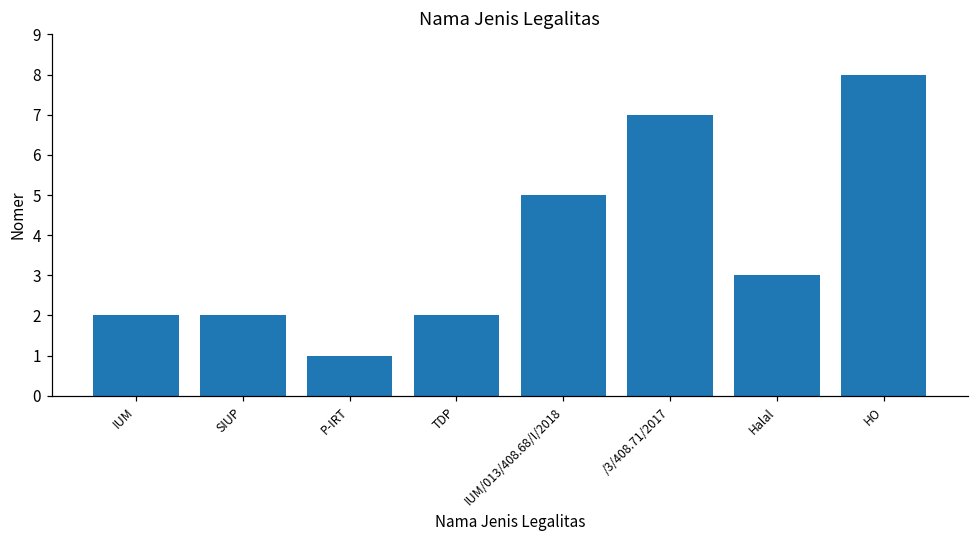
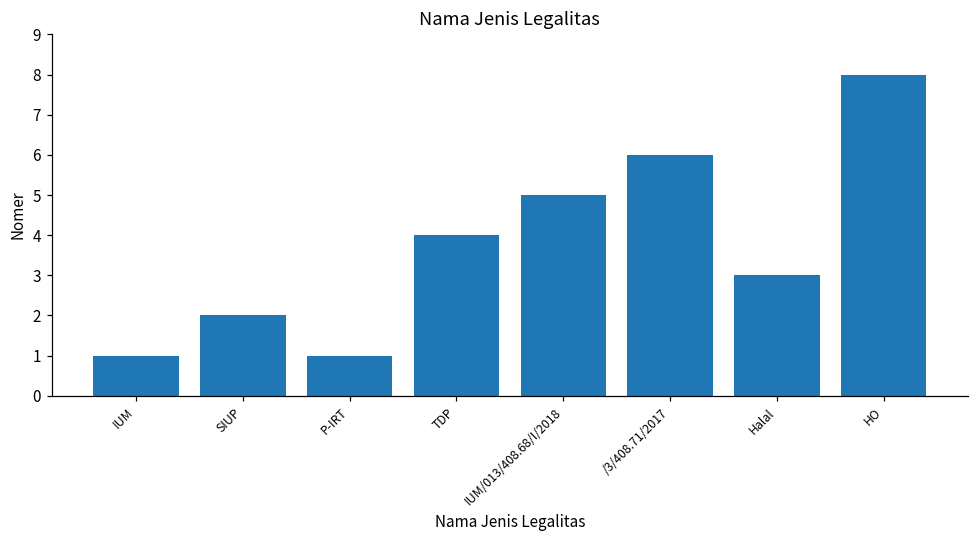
IUM: 2 -> 1
TDP: 2 -> 4
/3/408.71/2017: 7 -> 6
